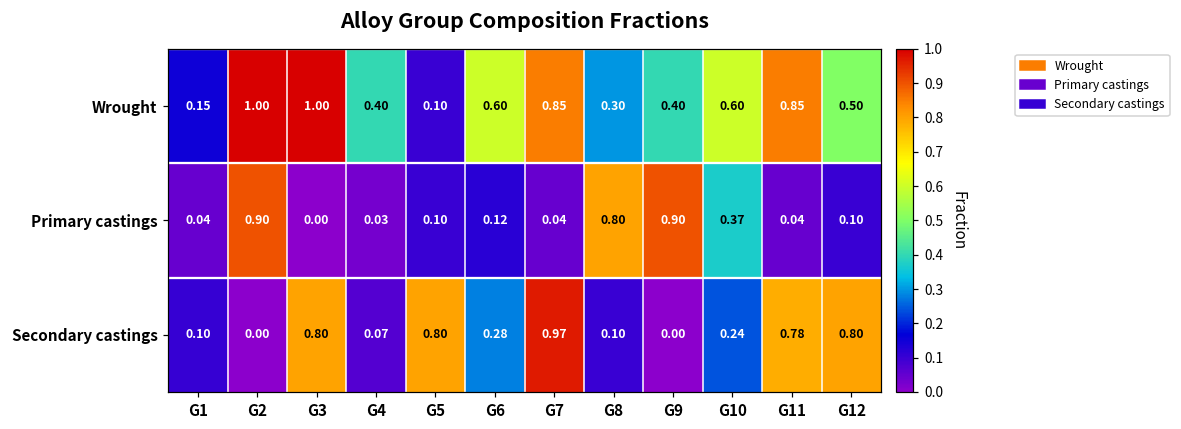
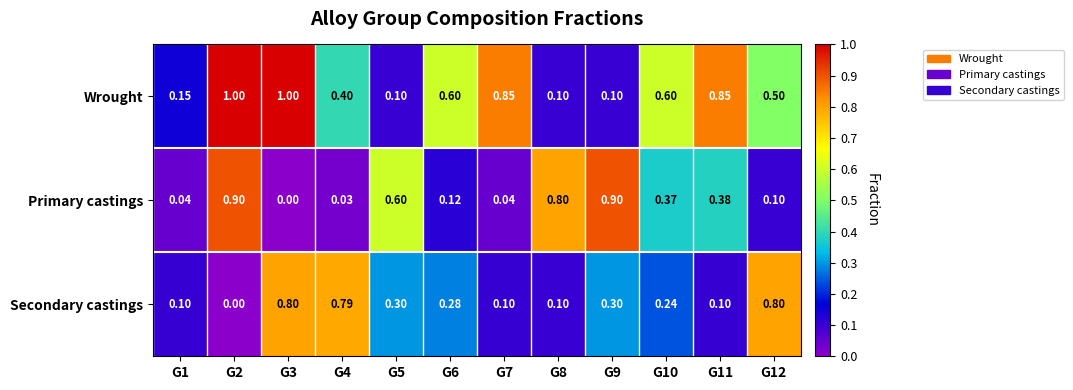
Wrought, G8: 0.30 -> 0.10
Wrought, G9: 0.40 -> 0.10
Primary castings, G5: 0.10 -> 0.60
Primary castings, G11: 0.04 -> 0.38
Secondary castings, G4: 0.07 -> 0.79
Secondary castings, G5: 0.80 -> 0.30
Secondary castings, G7: 0.97 -> 0.10
Secondary castings, G9: 0.00 -> 0.30
Secondary castings, G11: 0.78 -> 0.10
